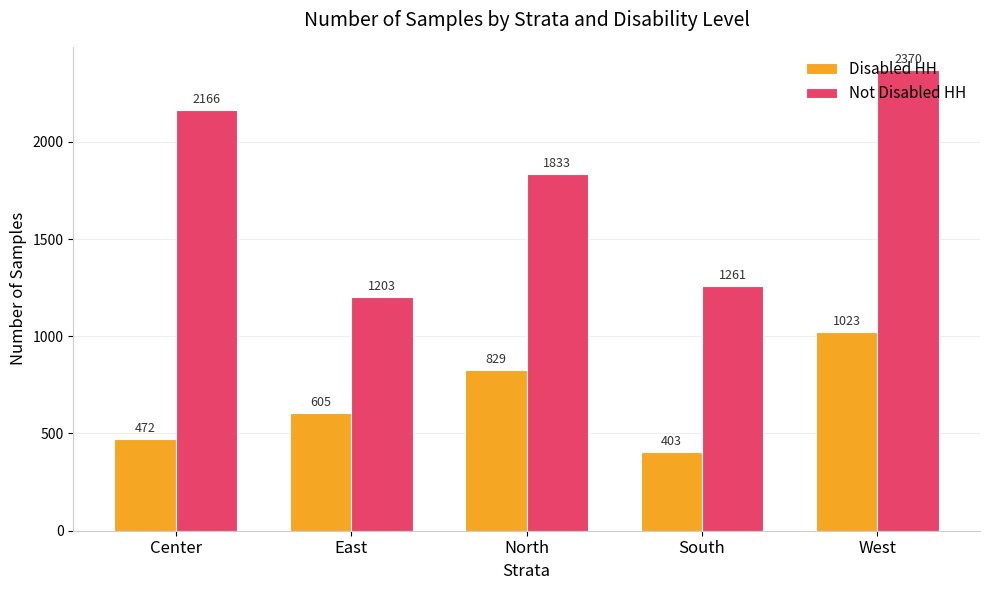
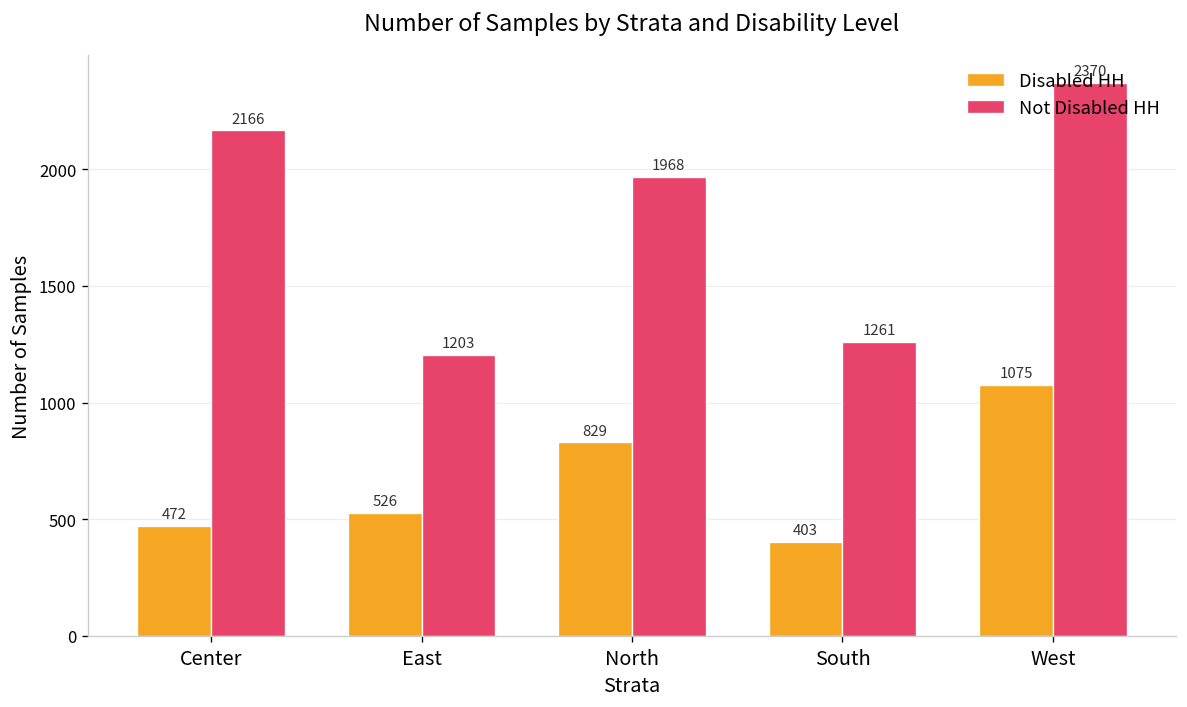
Disabled HH, East: 605 -> 526
Not Disabled HH, North: 1833 -> 1968
Disabled HH, West: 1023 -> 1075
